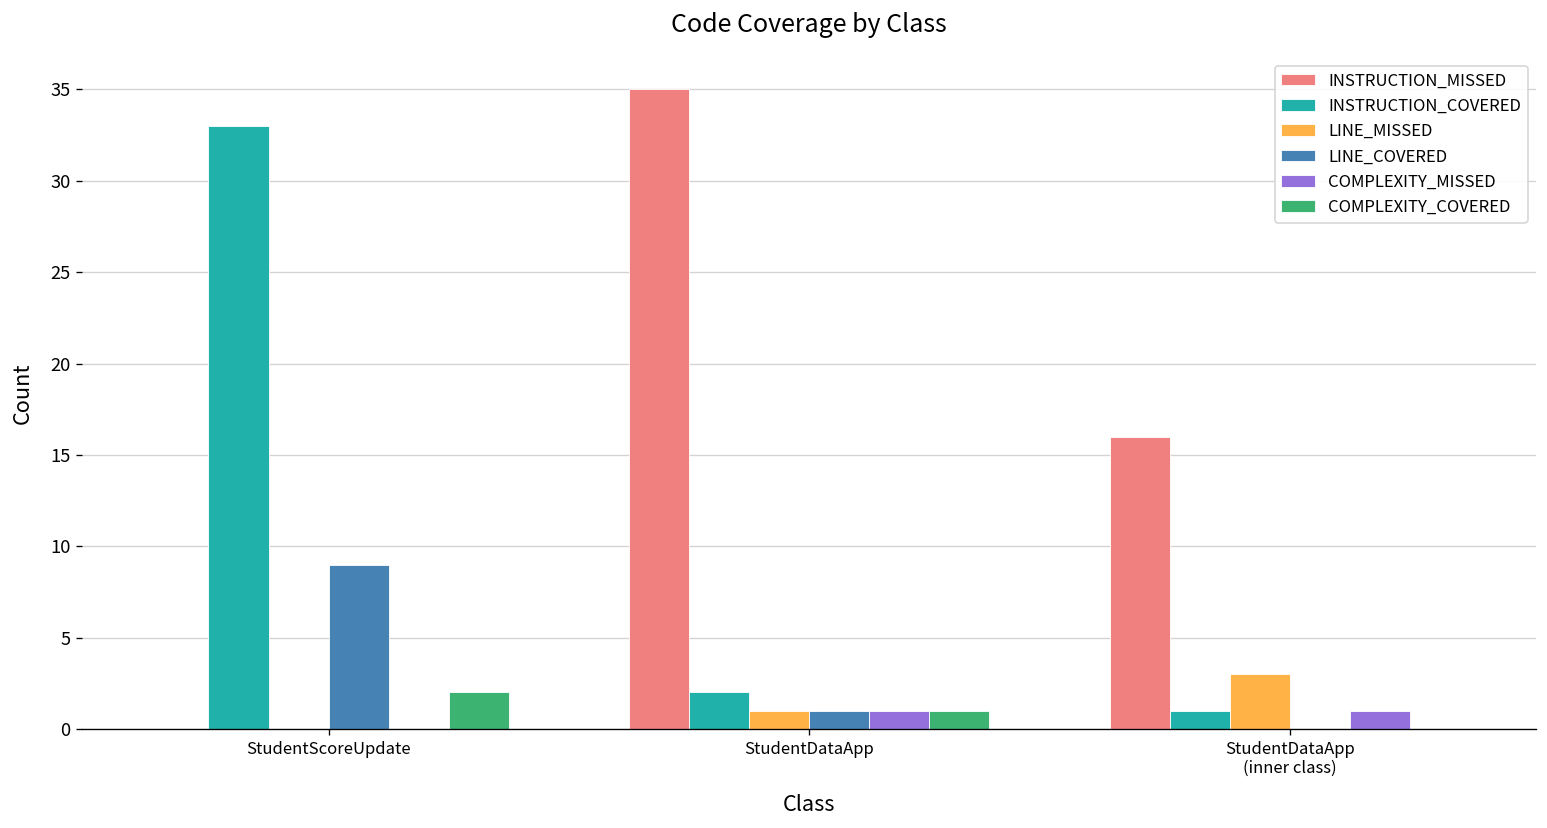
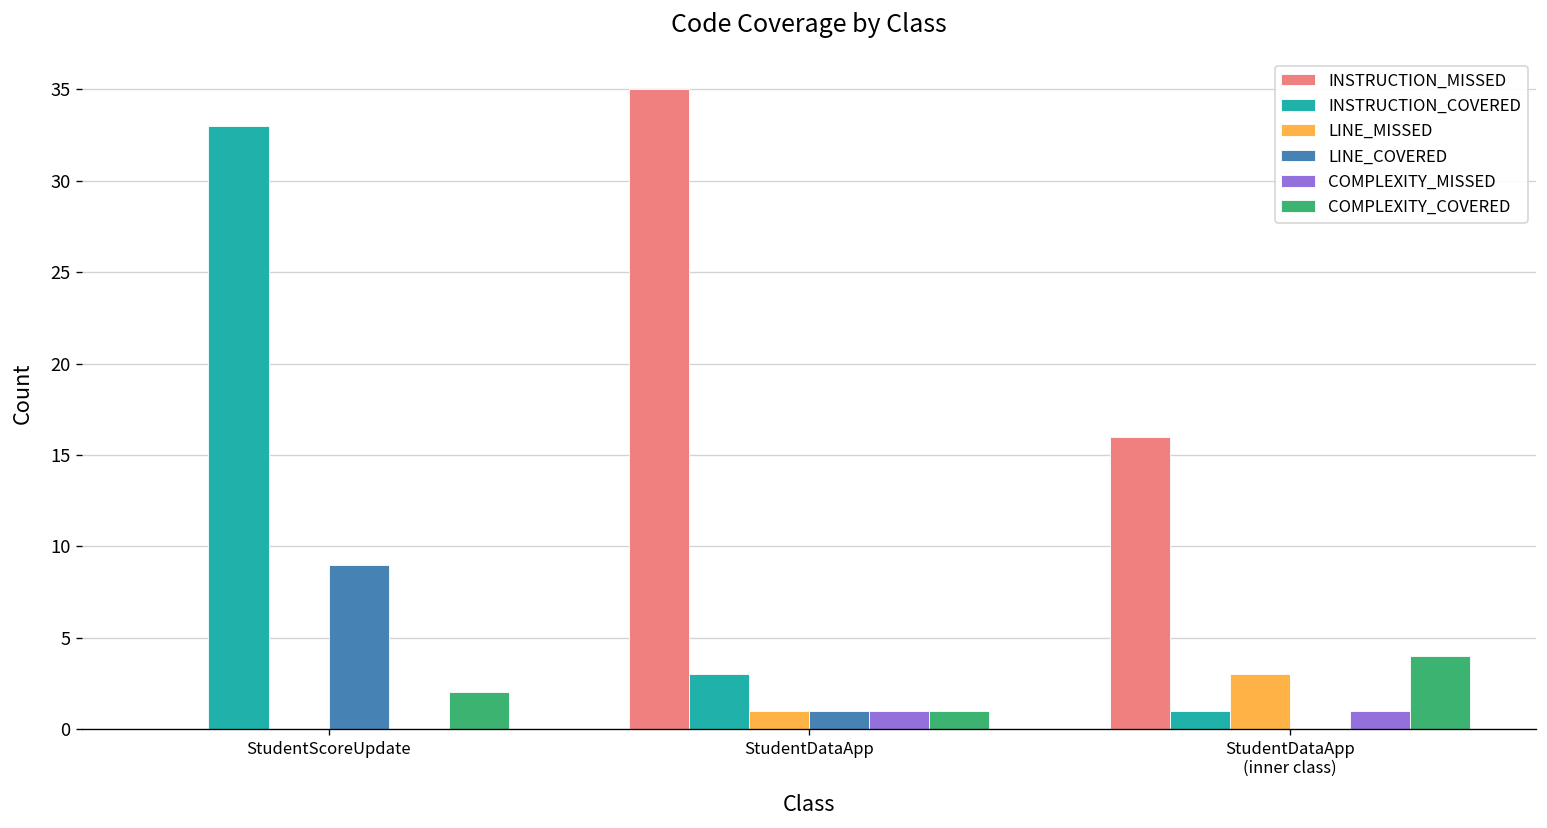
INSTRUCTION_COVERED, StudentDataApp: 2 -> 3
COMPLEXITY_COVERED, StudentDataApp (inner class): 0 -> 4
